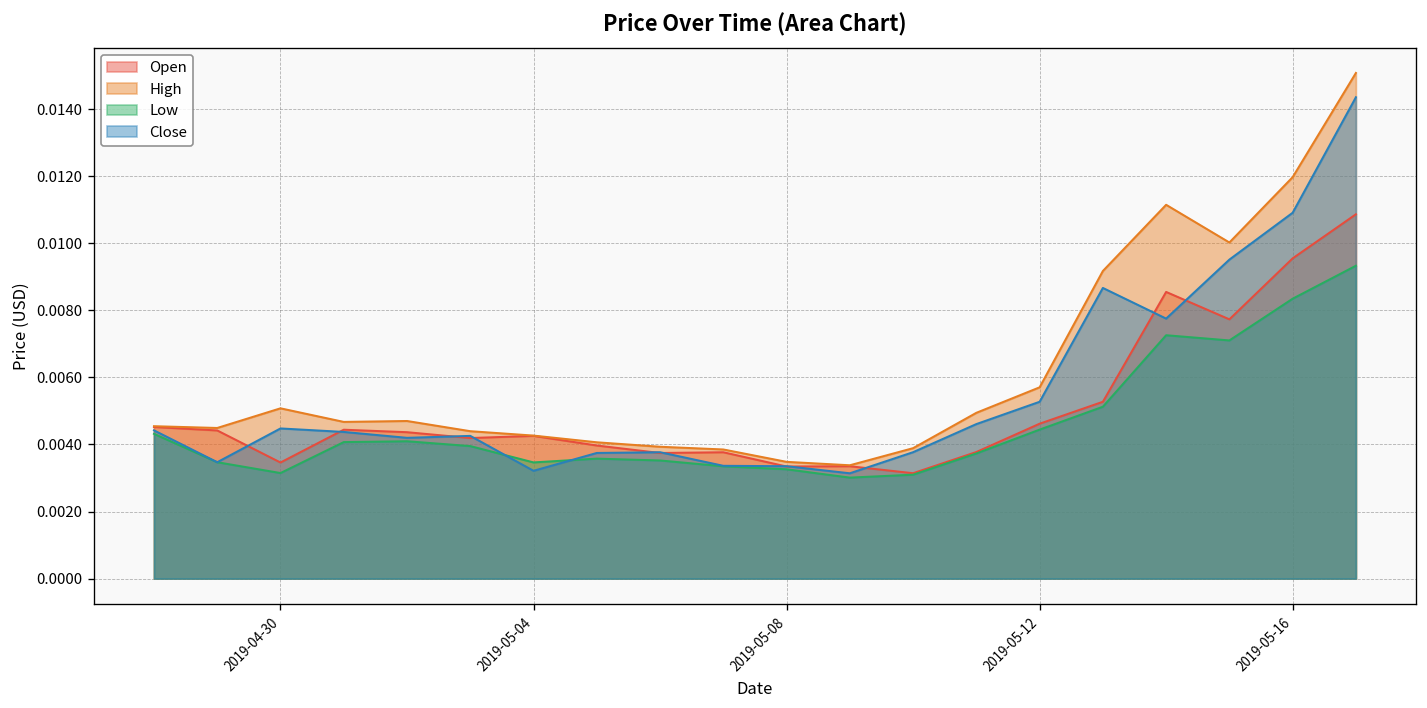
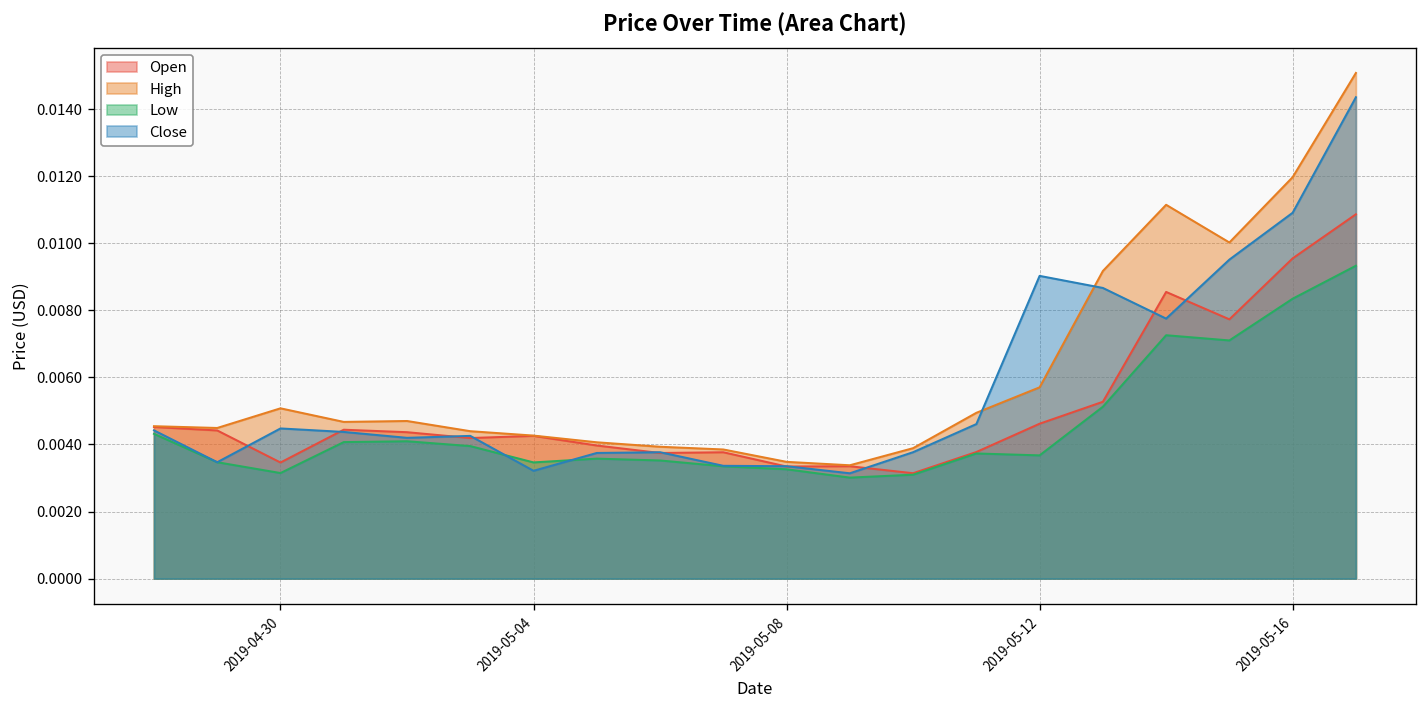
Low, 2019-05-12: 0.0044 -> 0.0037
Close, 2019-05-12: 0.0053 -> 0.0090
